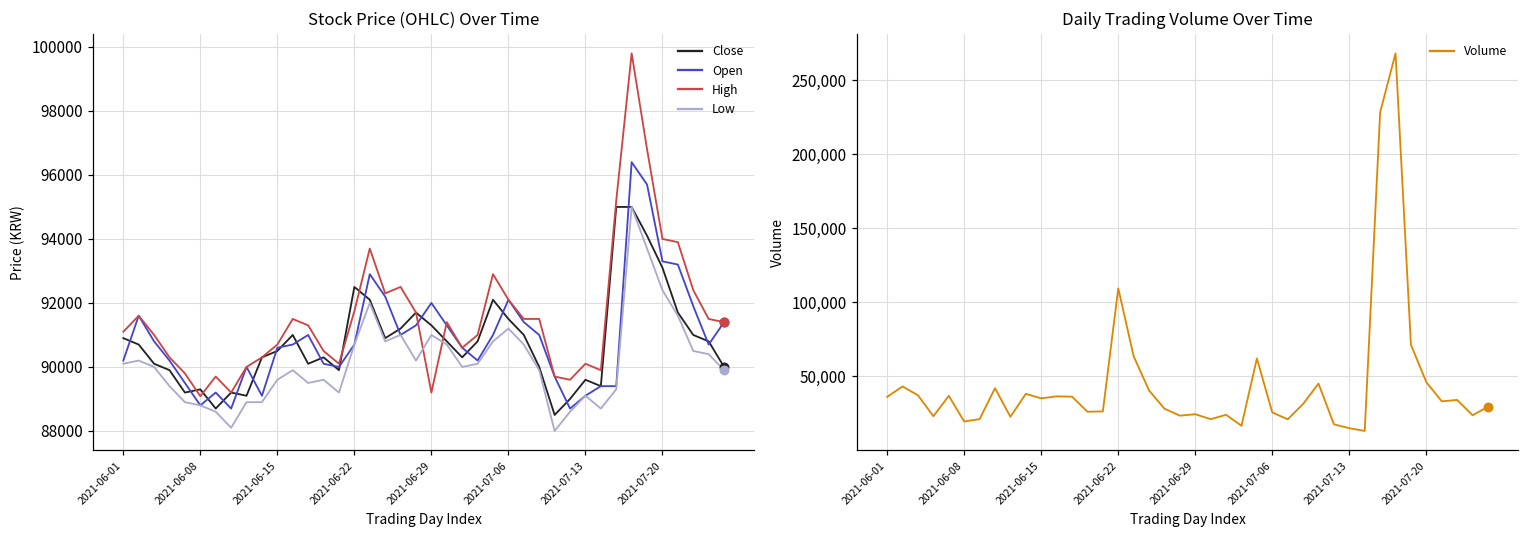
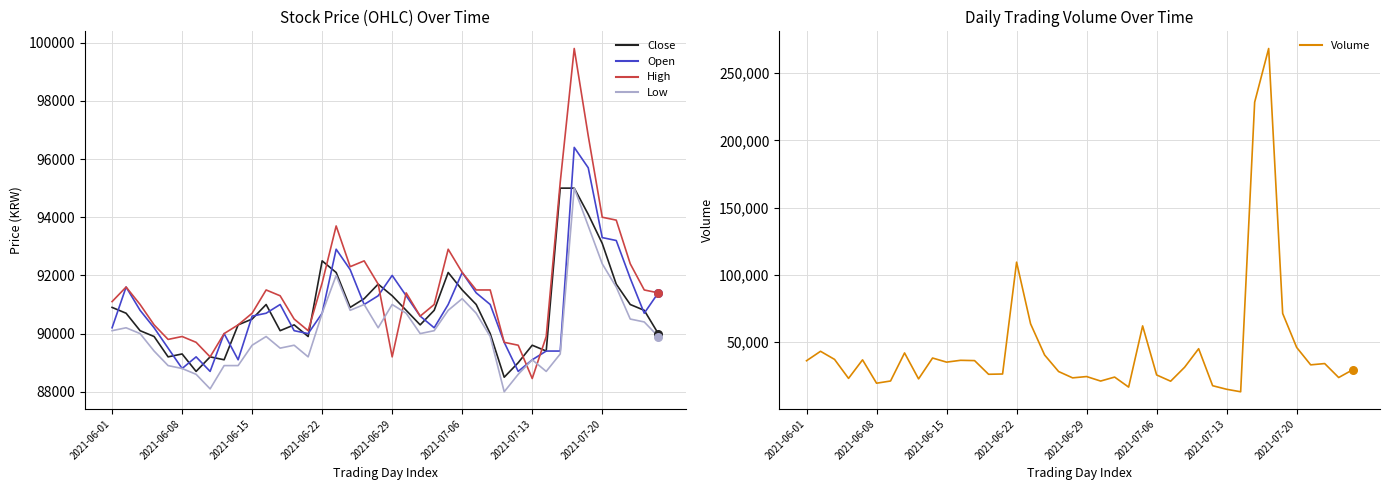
Stock Price (OHLC) Over Time, High, 2021-06-08: 89100 -> 89900
Stock Price (OHLC) Over Time, High, 2021-07-13: 90100 -> 88500
